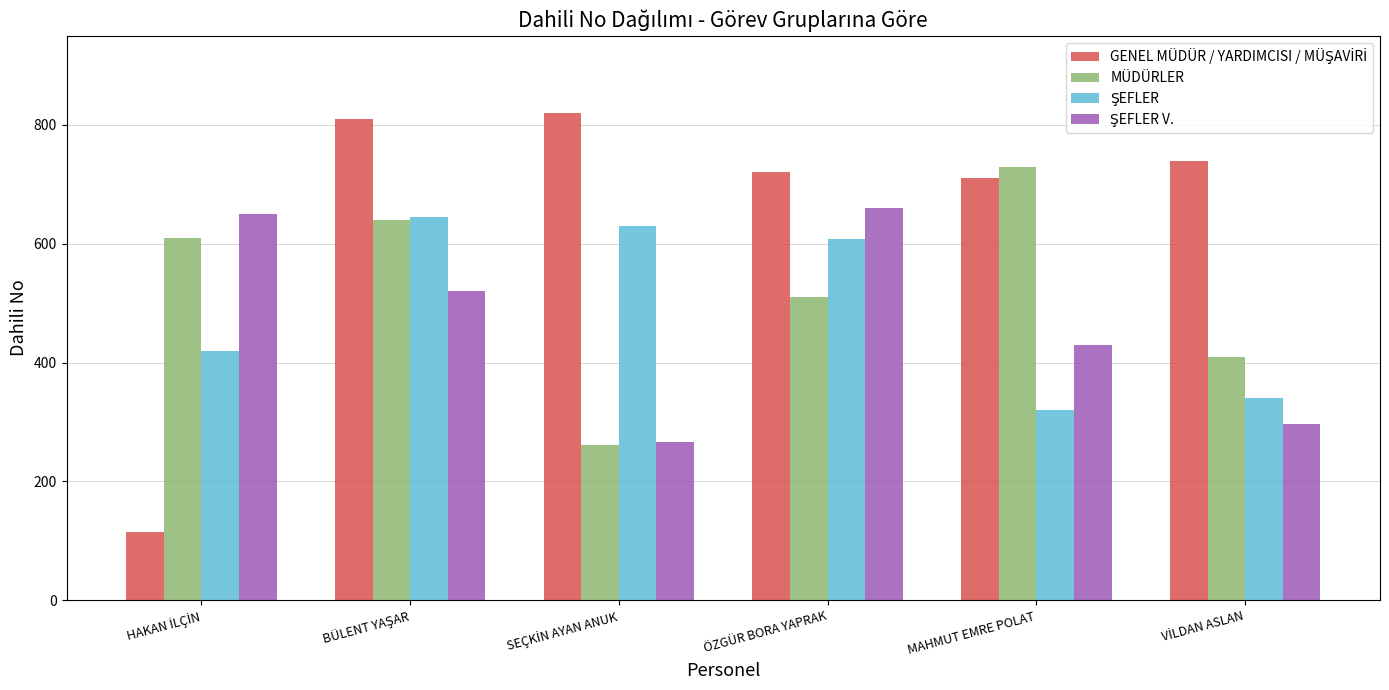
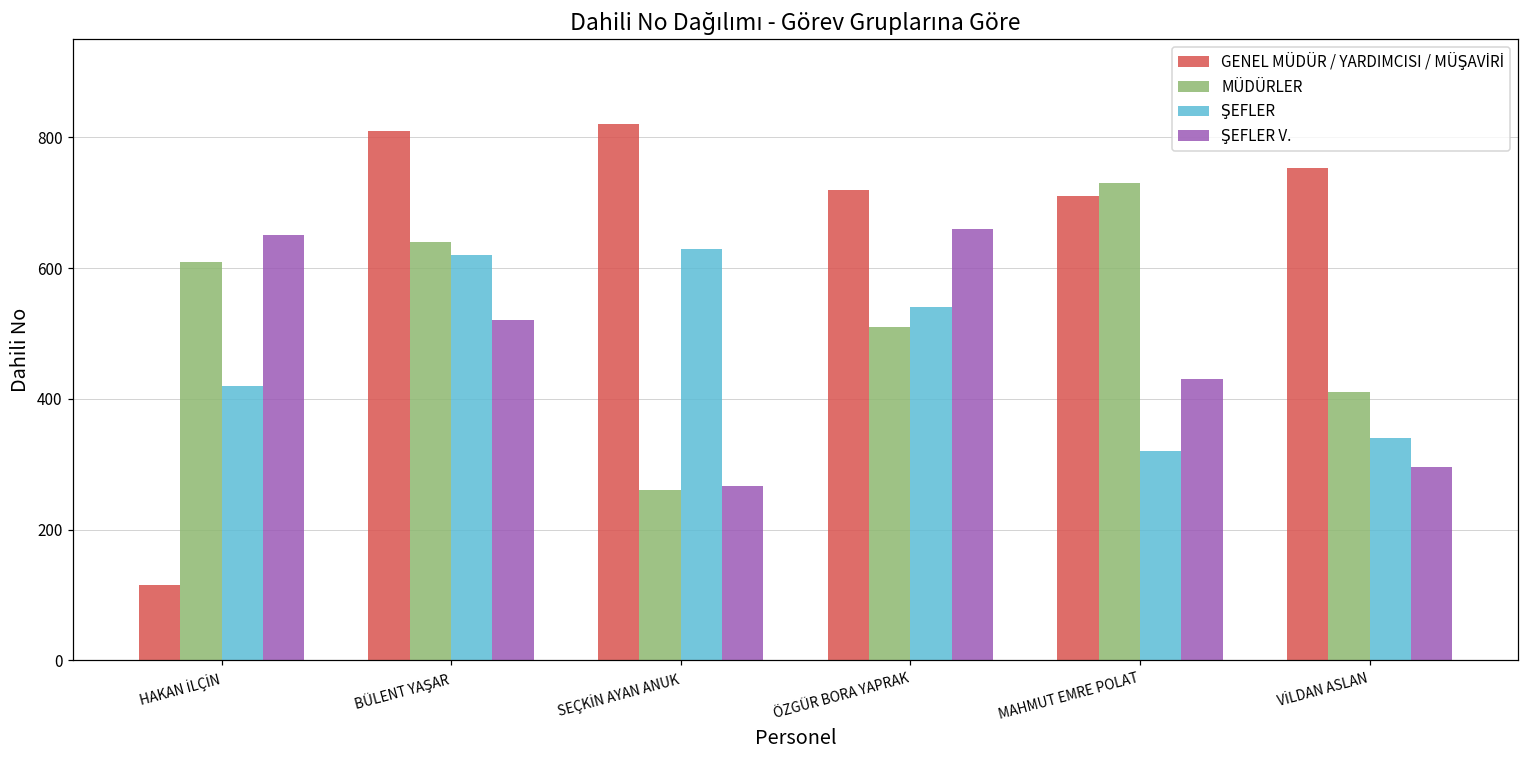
ŞEFLER, BÜLENT YAŞAR: 650 -> 620
ŞEFLER, ÖZGÜR BORA YAPRAK: 610 -> 540
GENEL MÜDÜR / YARDIMCISI / MÜŞAVİRİ, VİLDAN ASLAN: 740 -> 750
